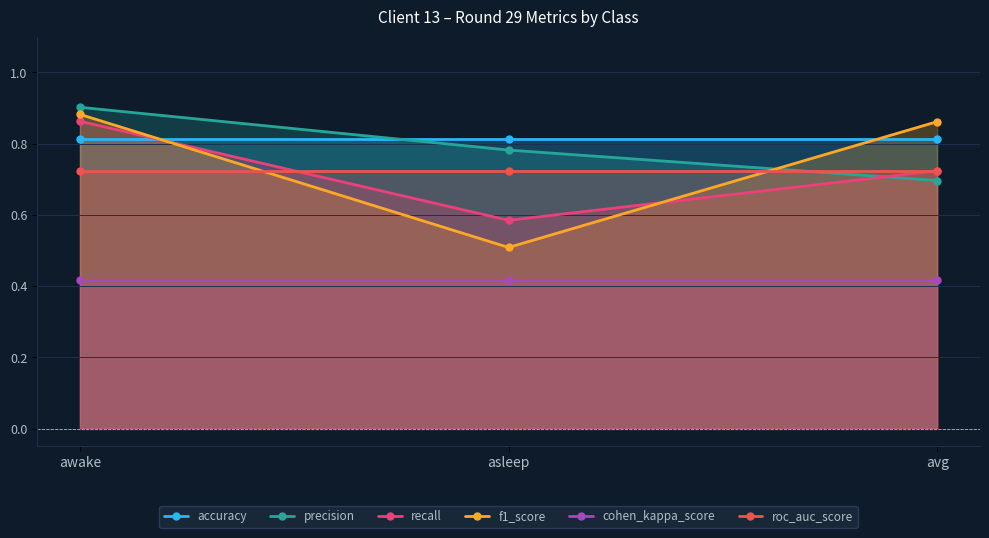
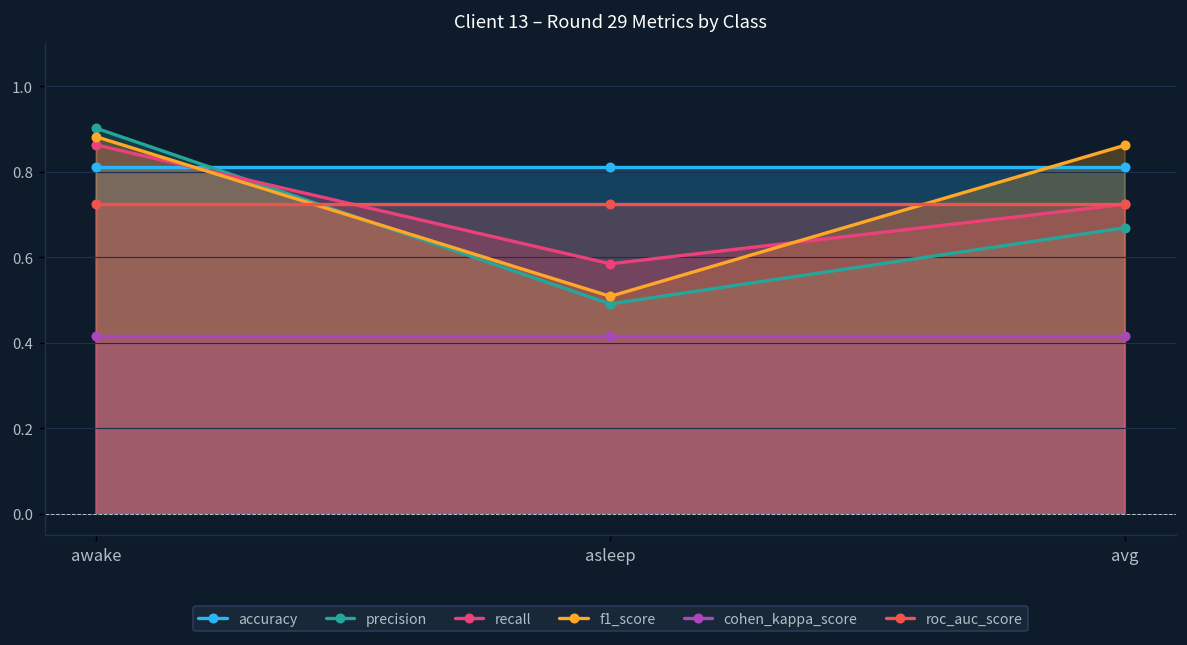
precision, asleep: 0.78 -> 0.49
precision, avg: 0.70 -> 0.67
